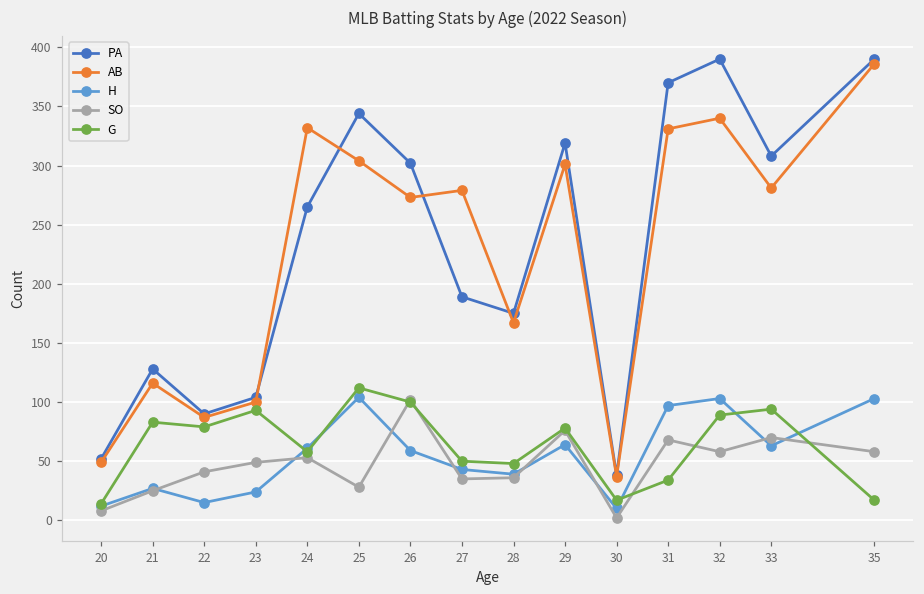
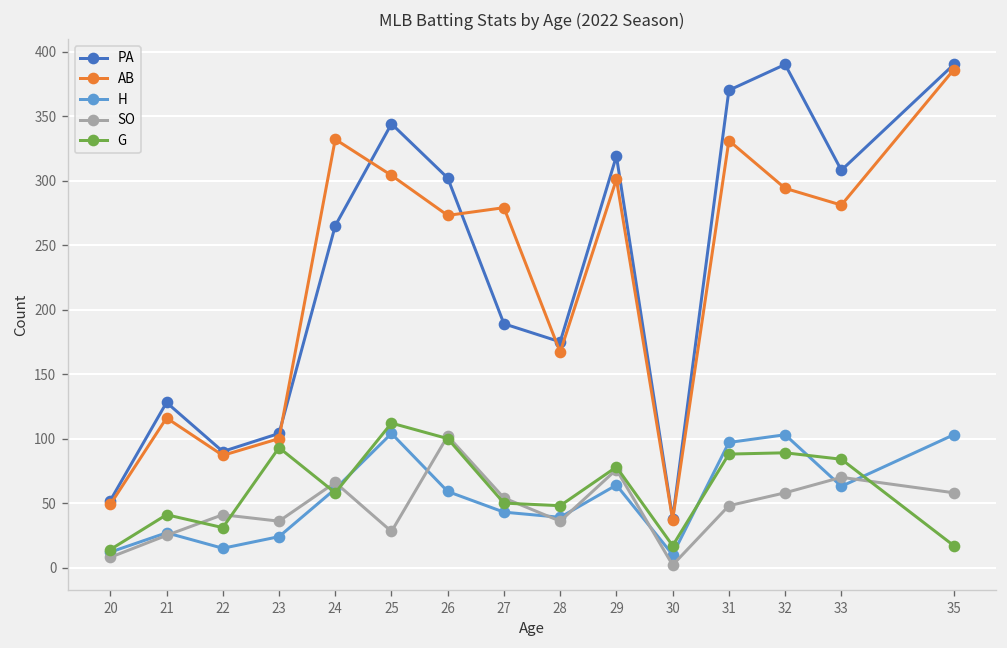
G, 21: 83 -> 41
G, 22: 79 -> 31
SO, 23: 49 -> 36
SO, 24: 53 -> 66
SO, 27: 35 -> 54
SO, 31: 68 -> 48
G, 31: 34 -> 88
AB, 32: 340 -> 294
G, 33: 94 -> 84
